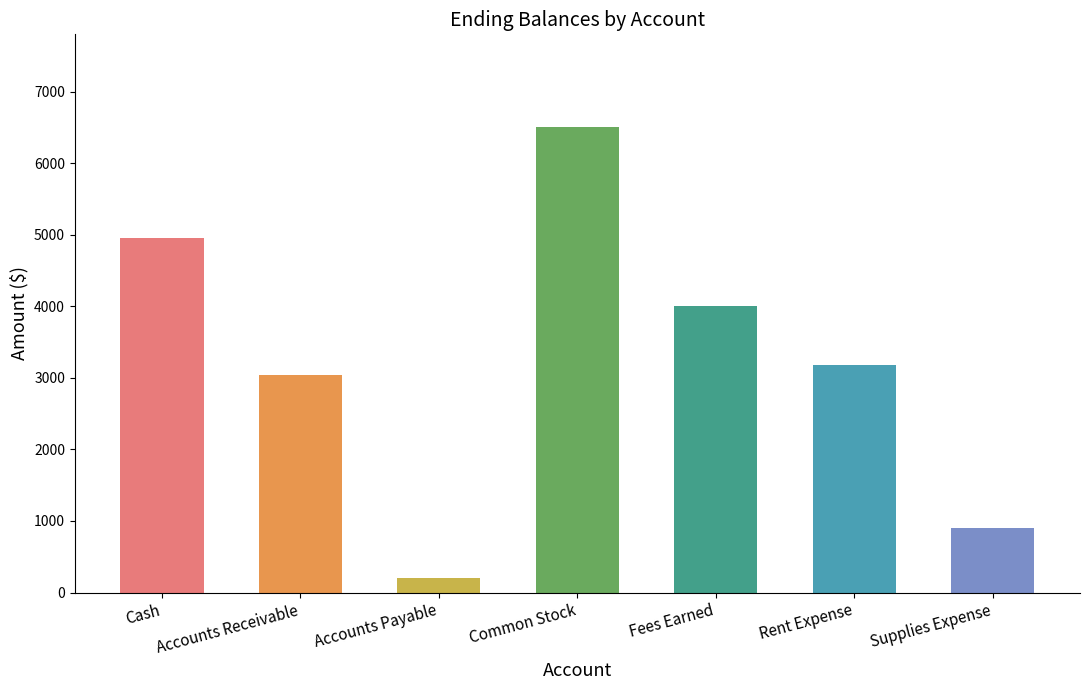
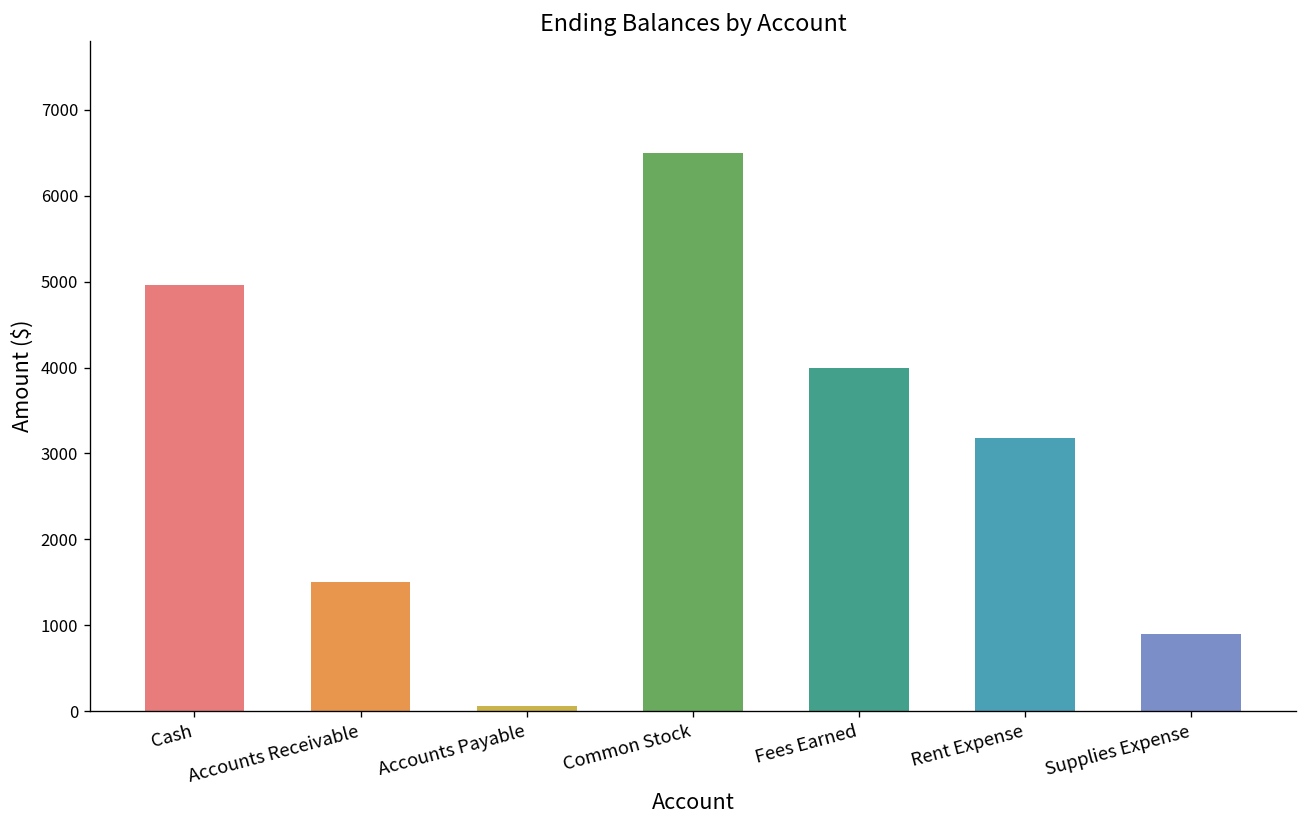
Accounts Receivable: 3000 -> 1500
Accounts Payable: 200 -> 100
